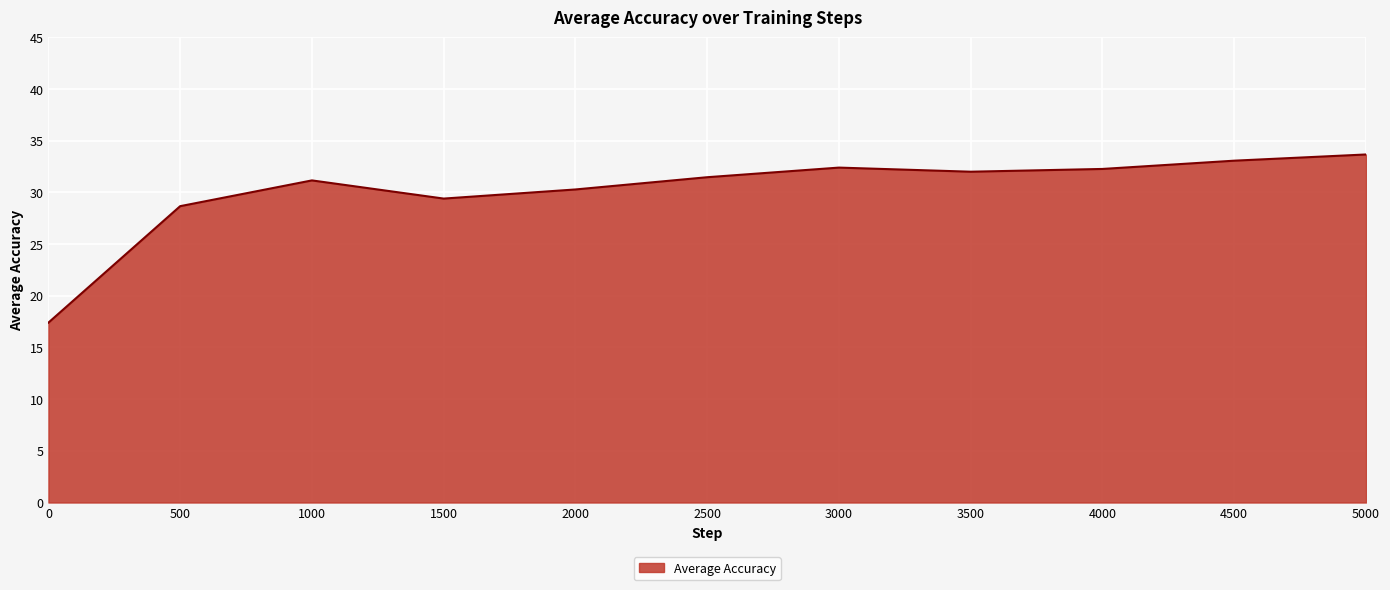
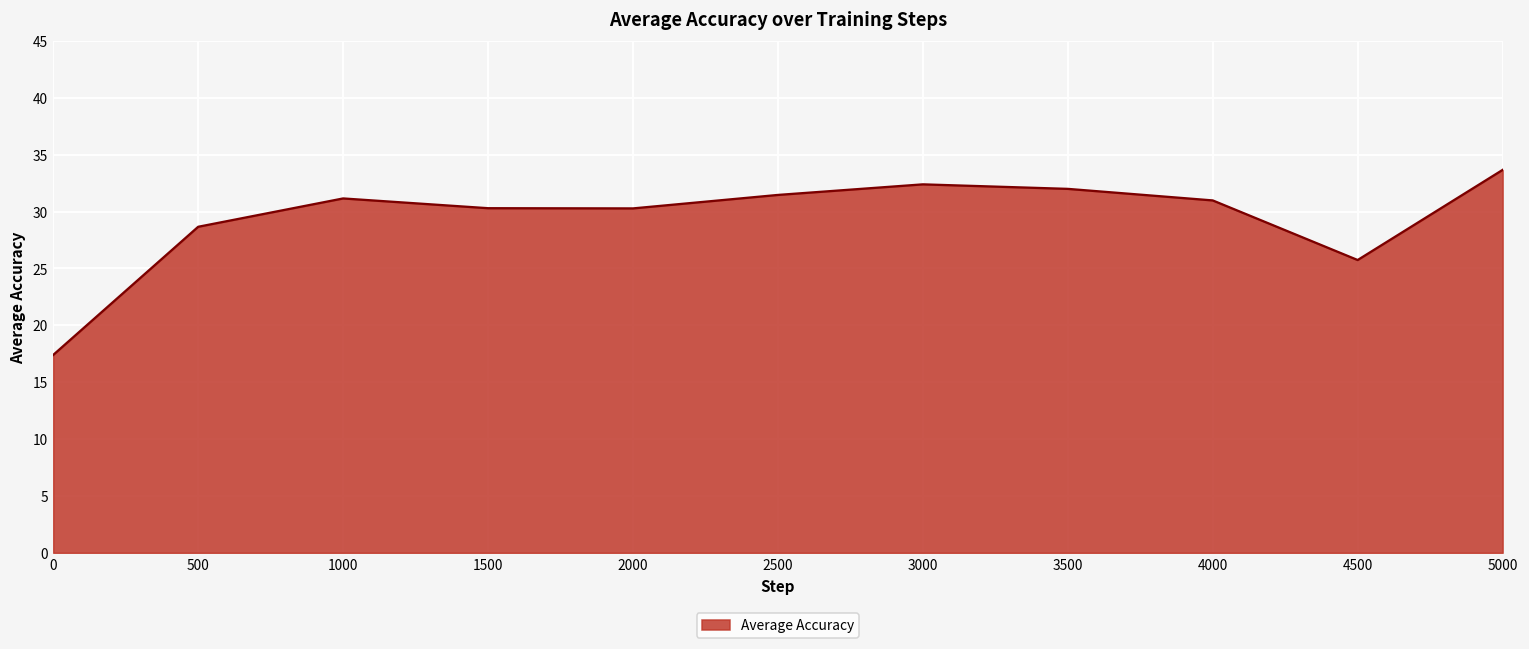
1500: 29.4 -> 30.3
4000: 32.3 -> 31.0
4500: 33.1 -> 25.7
